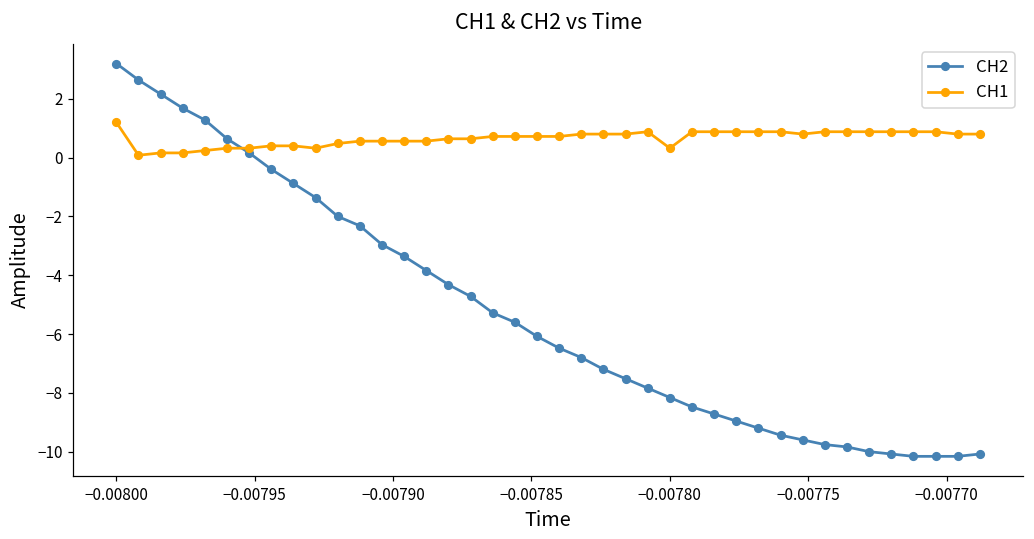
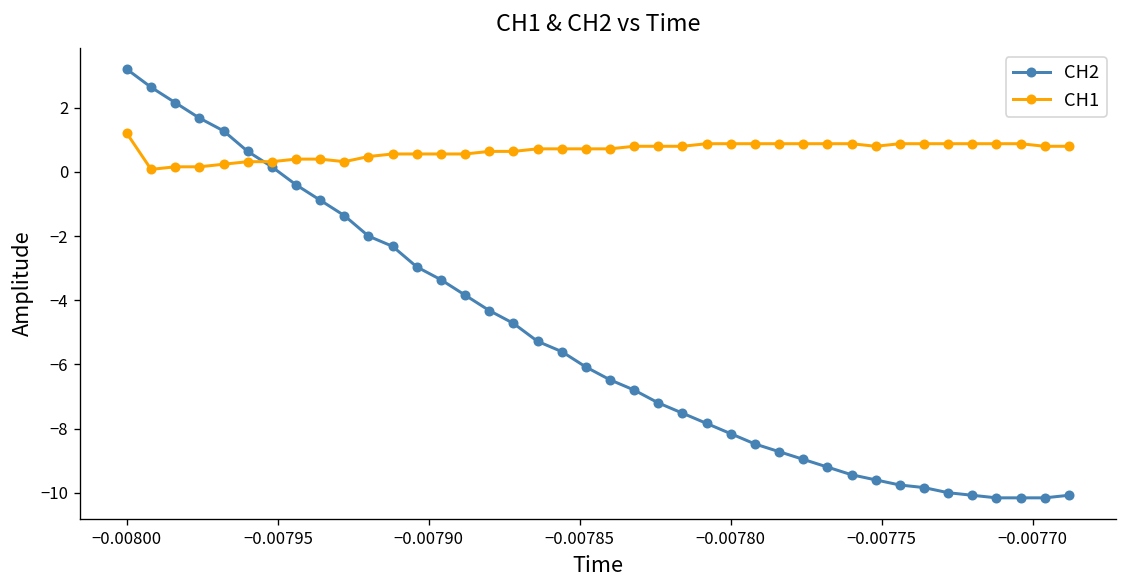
CH1, −0.00780: 0.3 -> 0.9
